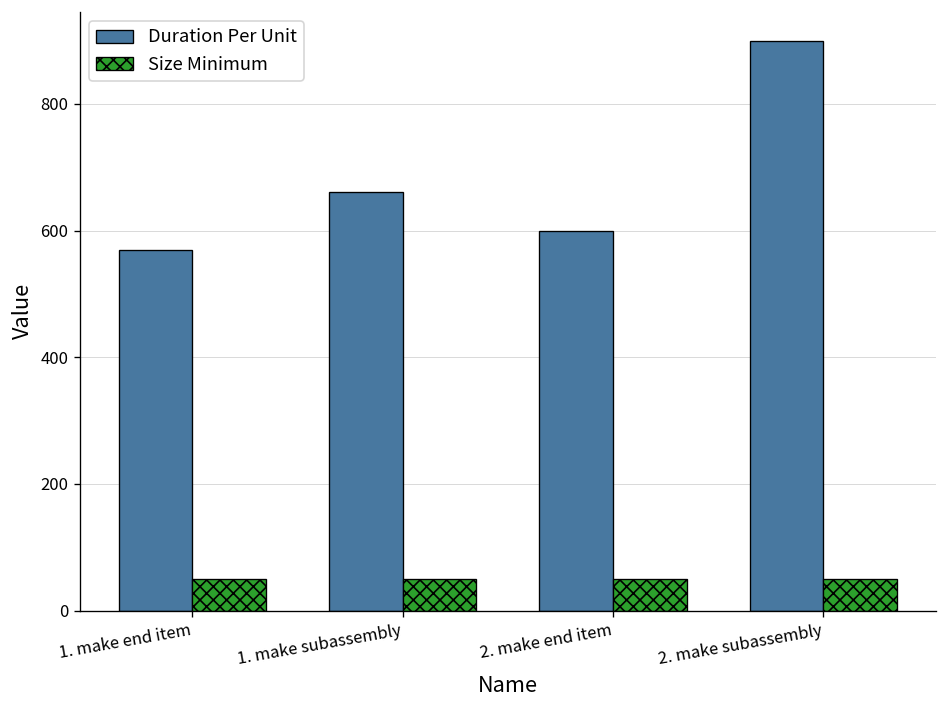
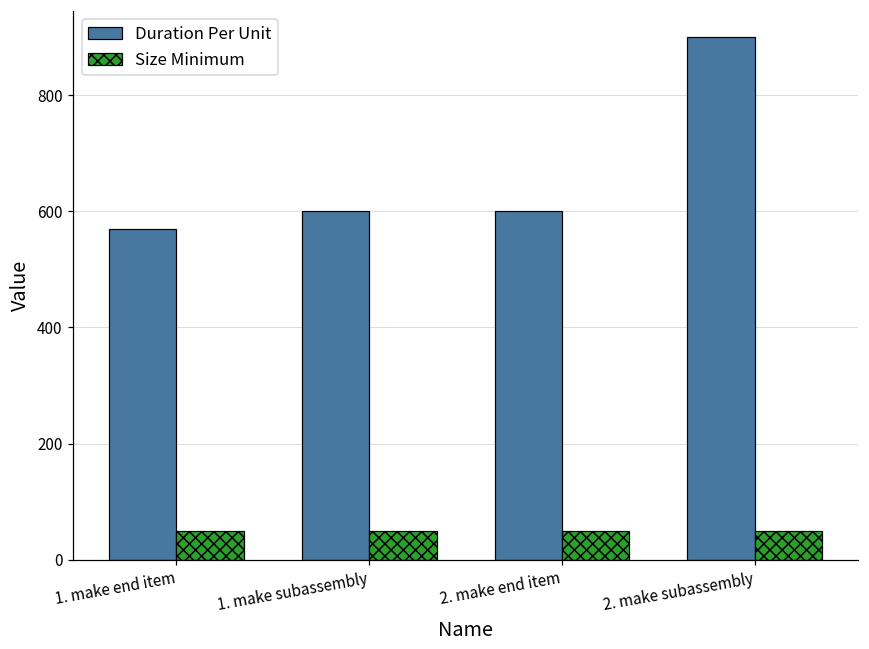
Duration Per Unit, 1. make subassembly: 660 -> 600
